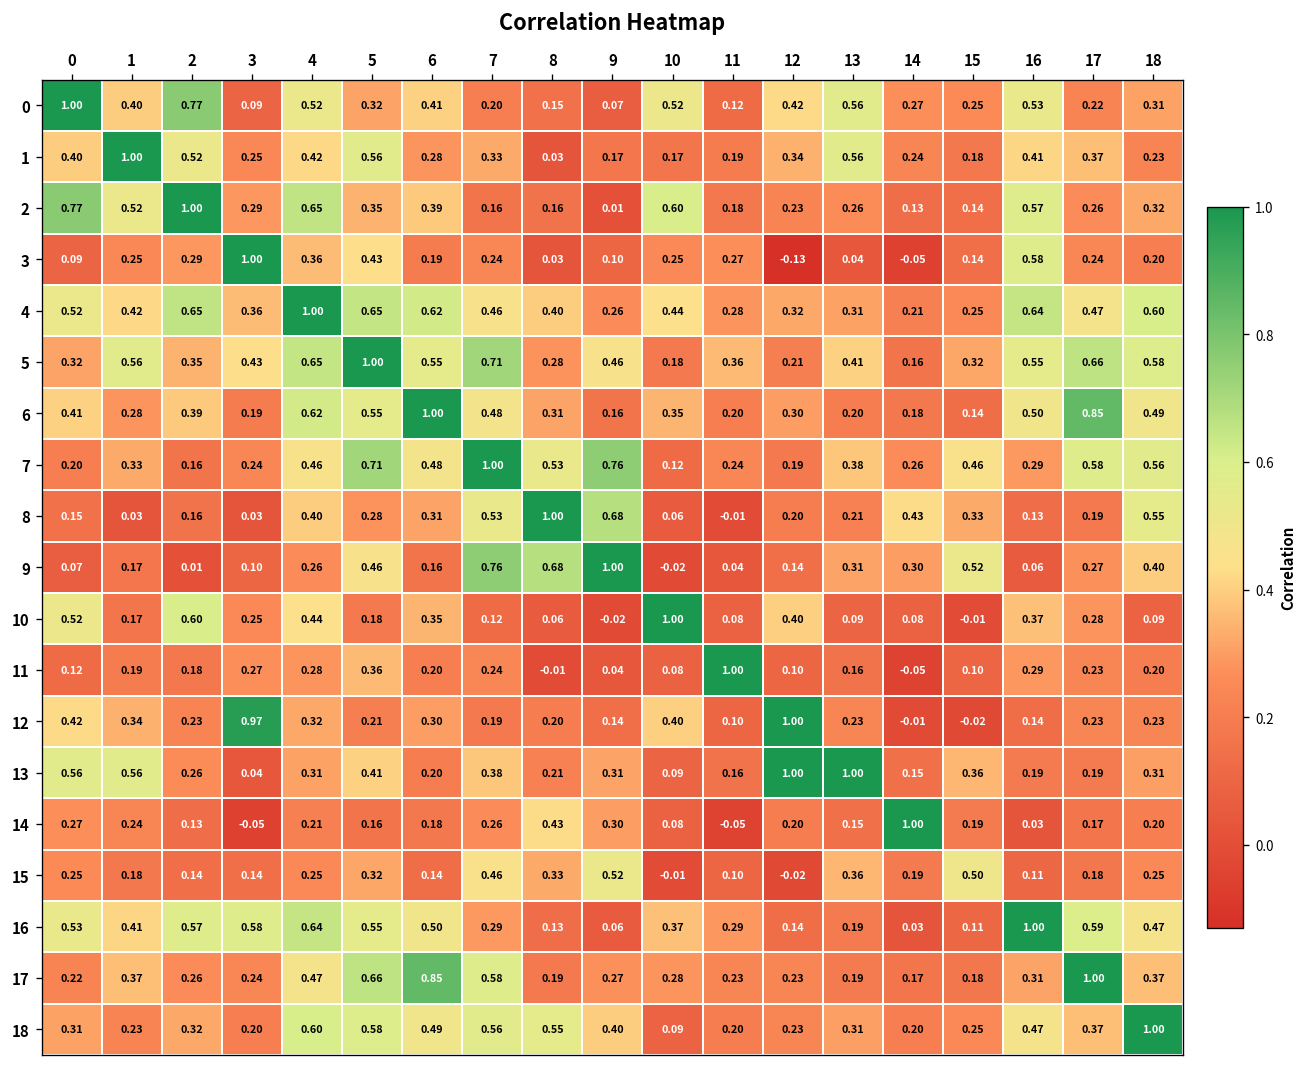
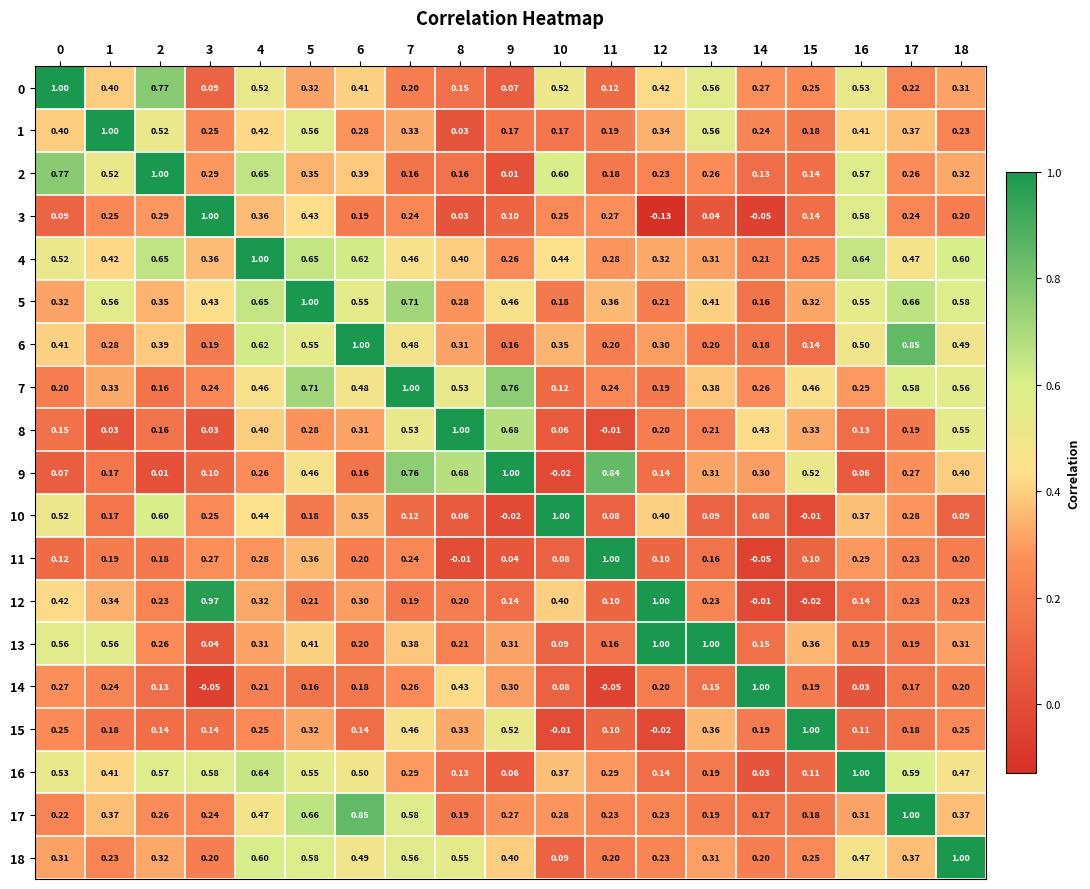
9, 11: 0.04 -> 0.84
15, 15: 0.50 -> 1.00
